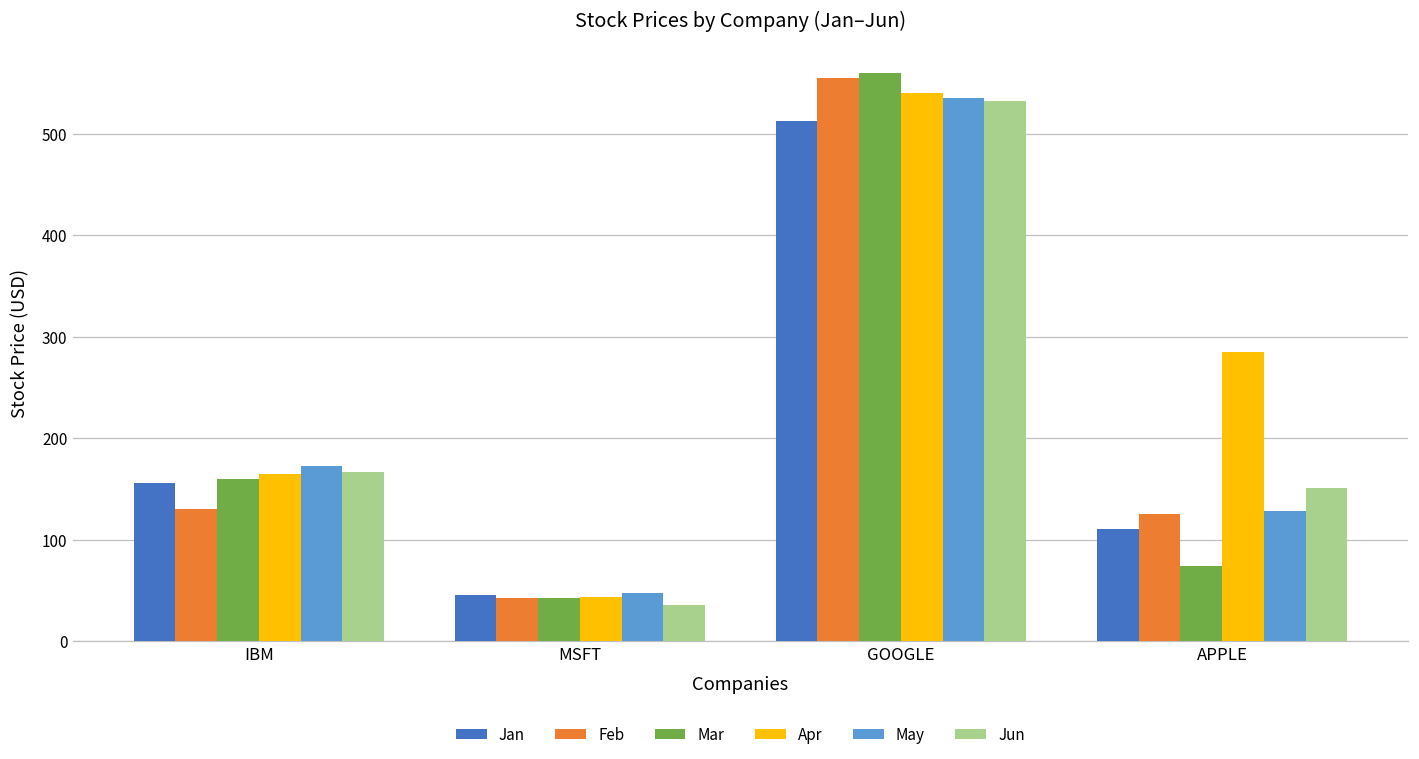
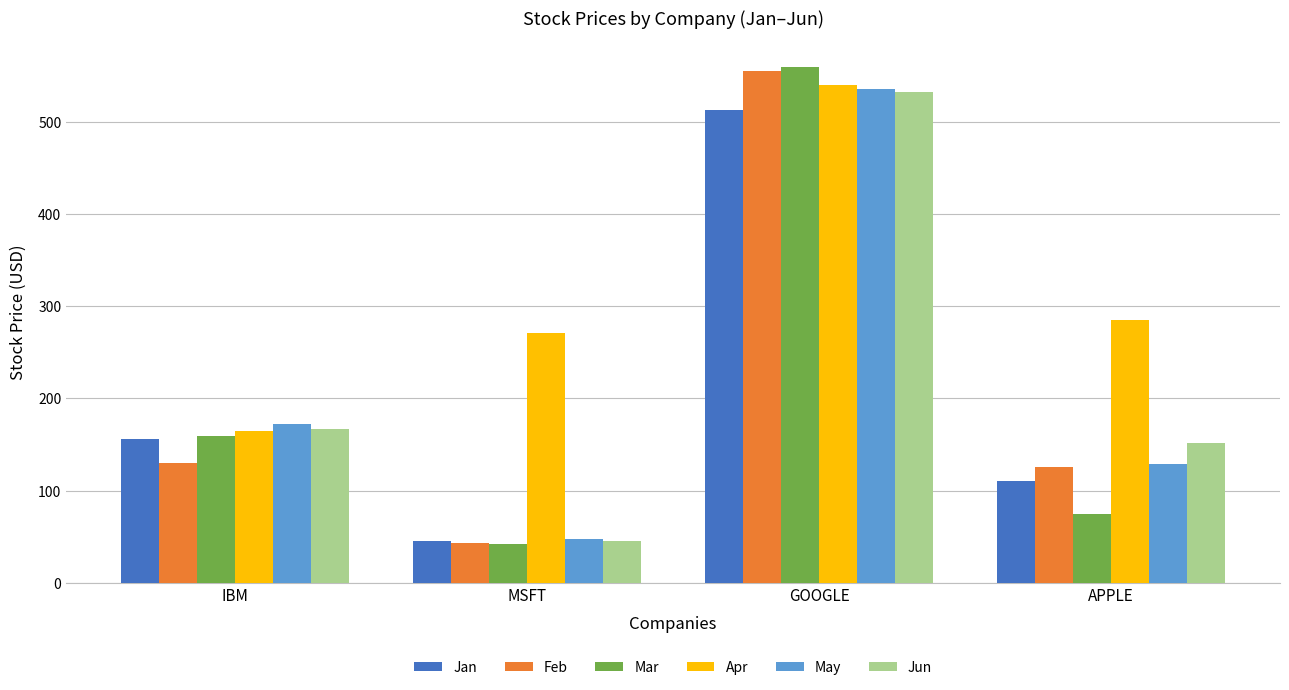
Apr, MSFT: 40 -> 270
Jun, MSFT: 40 -> 50
